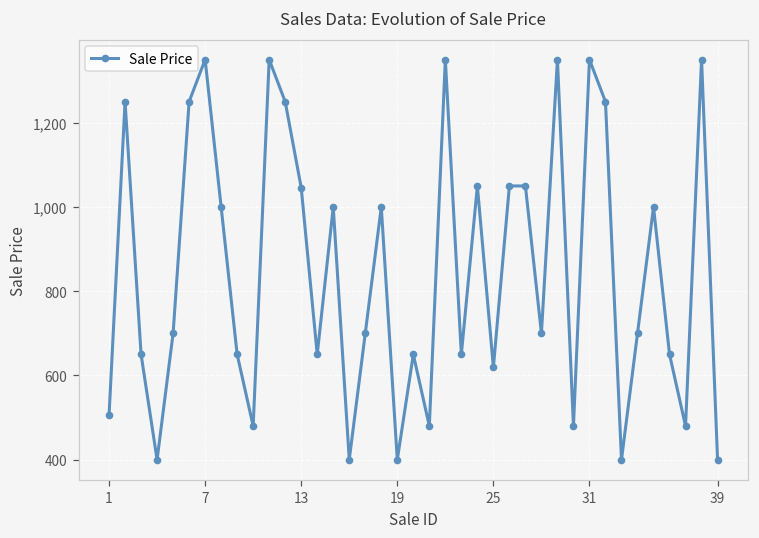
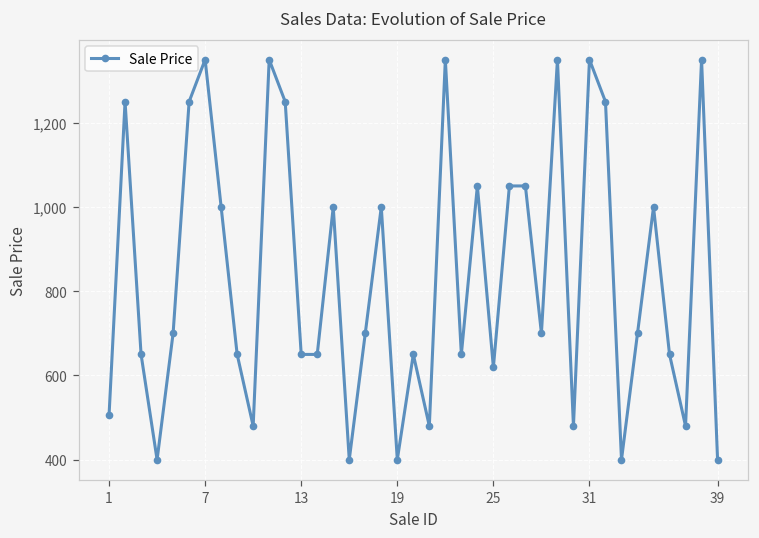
13: 1,050 -> 650
